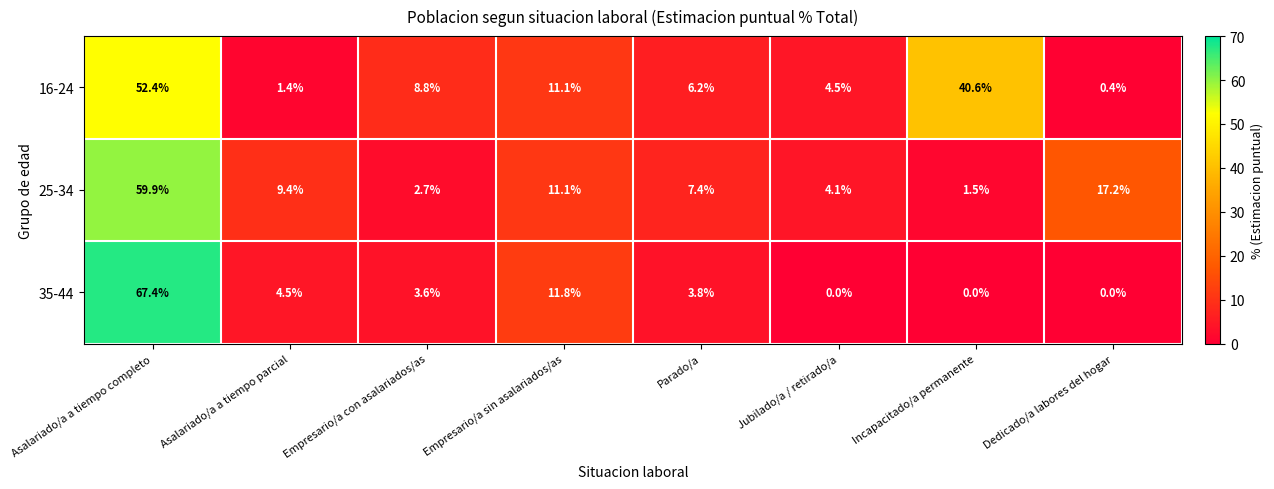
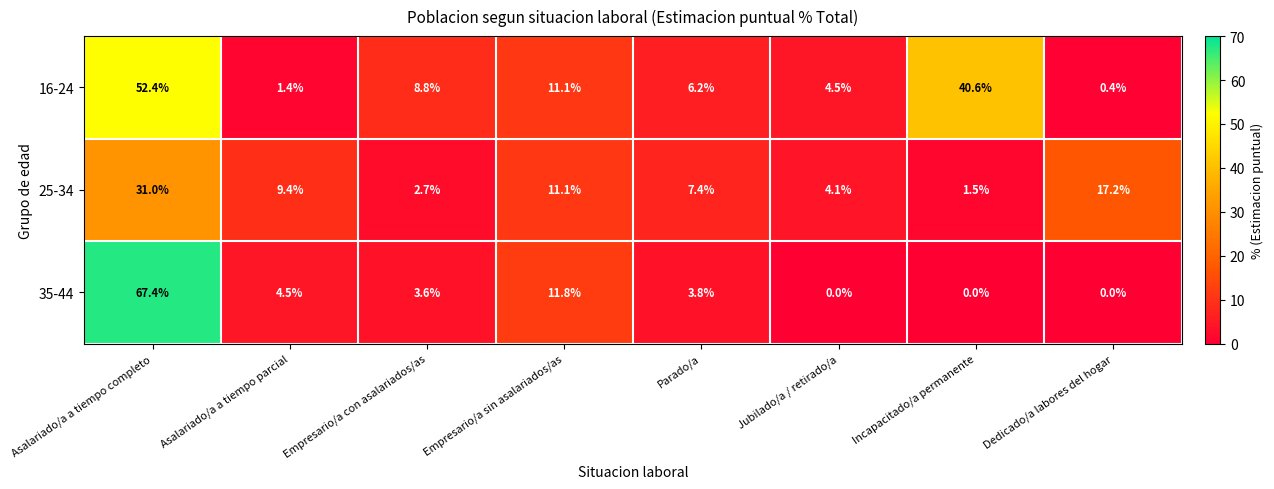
25-34, Asalariado/a a tiempo completo: 59.9% -> 31.0%
